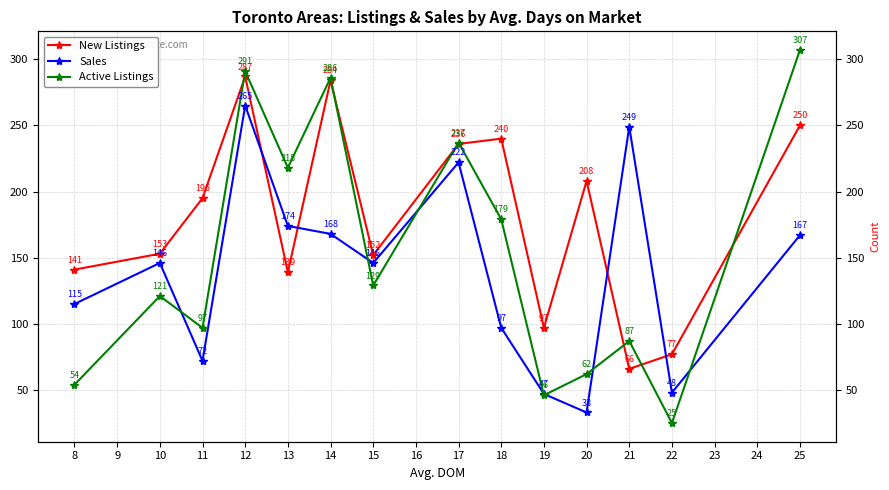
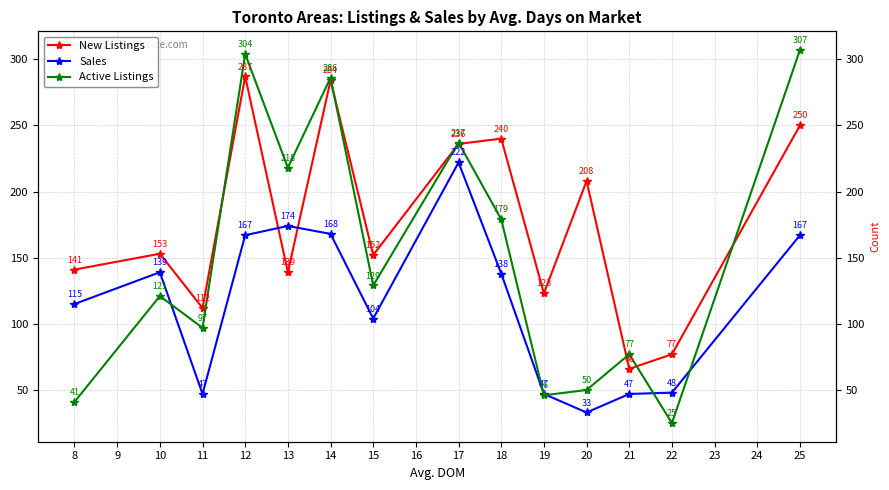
Active Listings, 8: 54 -> 41
Sales, 10: 146 -> 139
New Listings, 11: 195 -> 112
Sales, 11: 72 -> 47
Sales, 12: 265 -> 167
Active Listings, 12: 291 -> 304
Sales, 15: 146 -> 104
Sales, 18: 97 -> 138
New Listings, 19: 97 -> 123
Active Listings, 20: 62 -> 50
Sales, 21: 249 -> 47
Active Listings, 21: 87 -> 77
